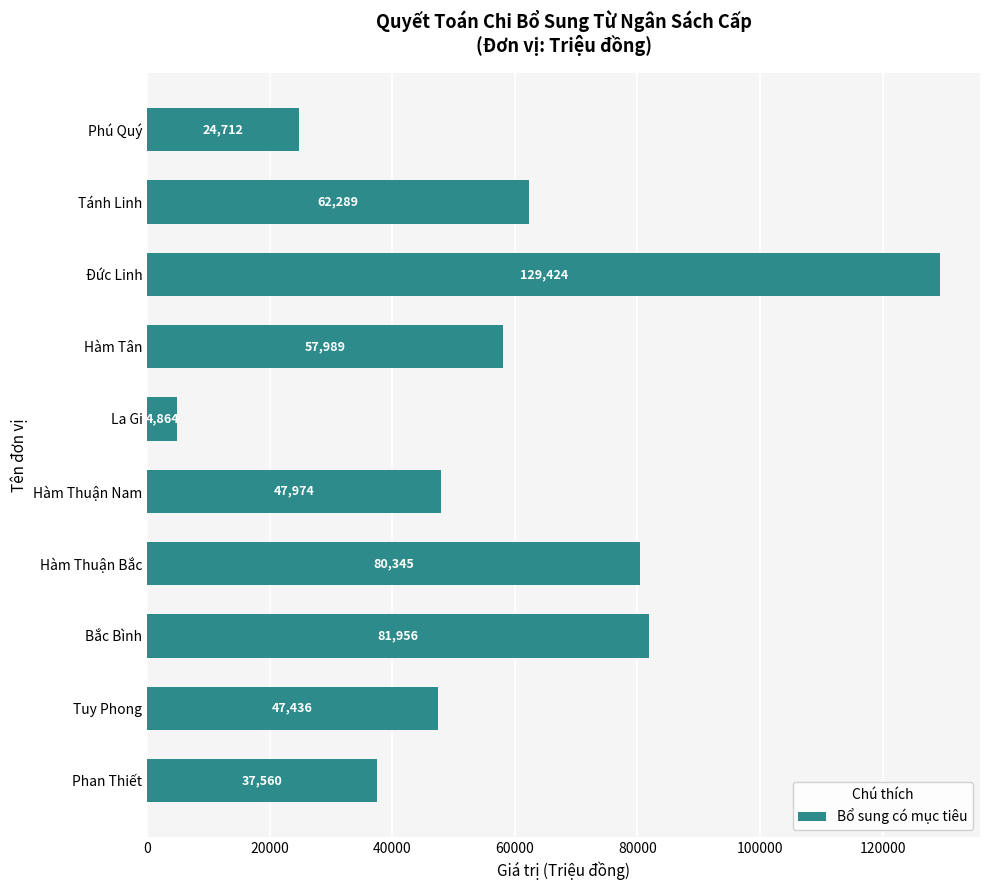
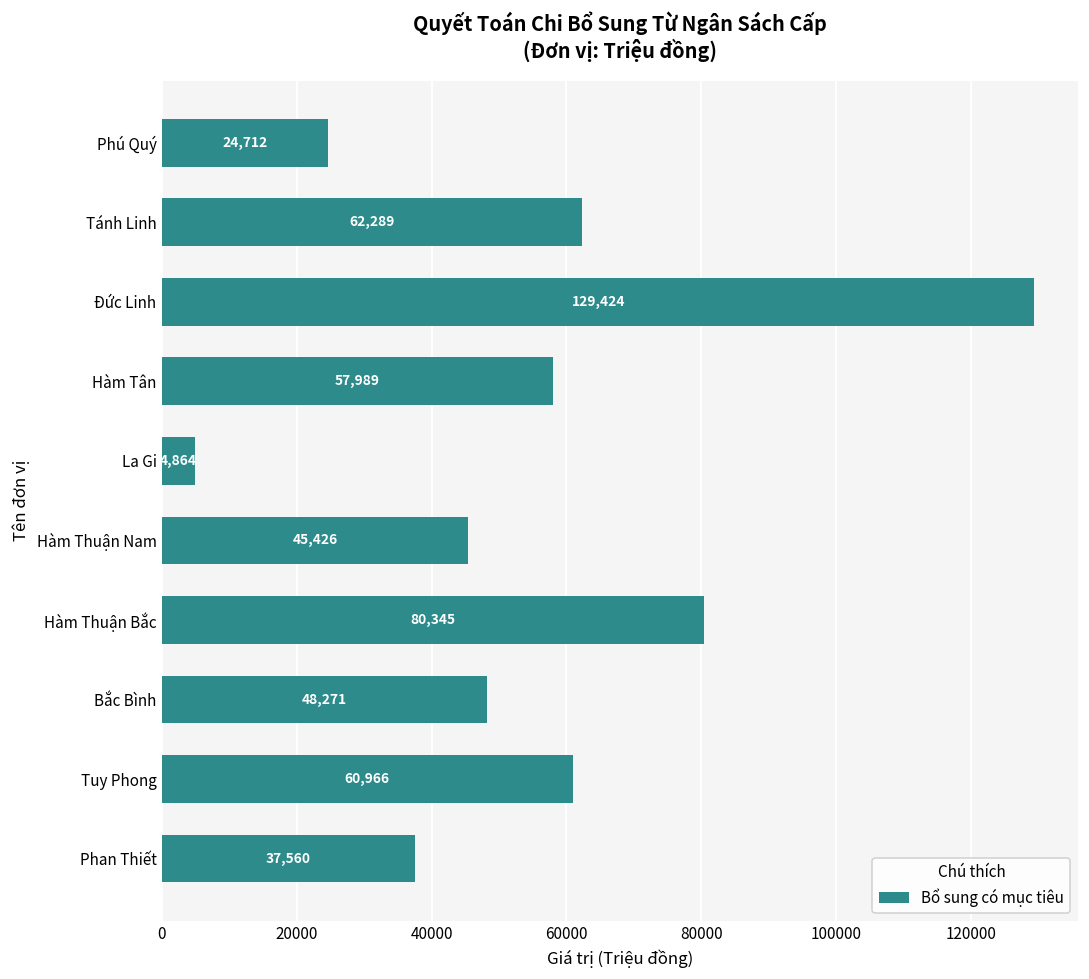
Hàm Thuận Nam: 47,974 -> 45,426
Bắc Bình: 81,956 -> 48,271
Tuy Phong: 47,436 -> 60,966
